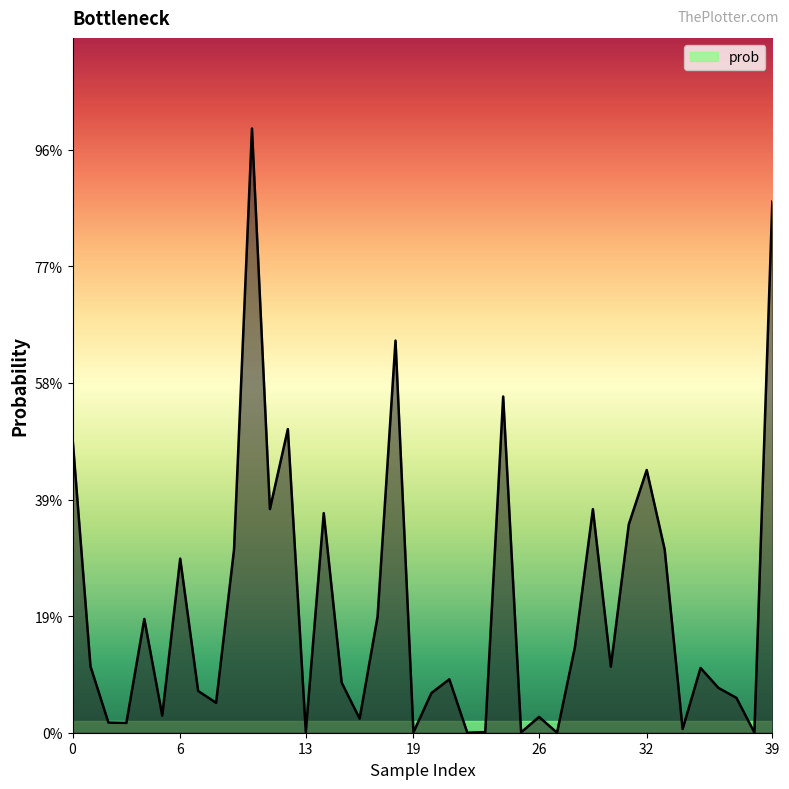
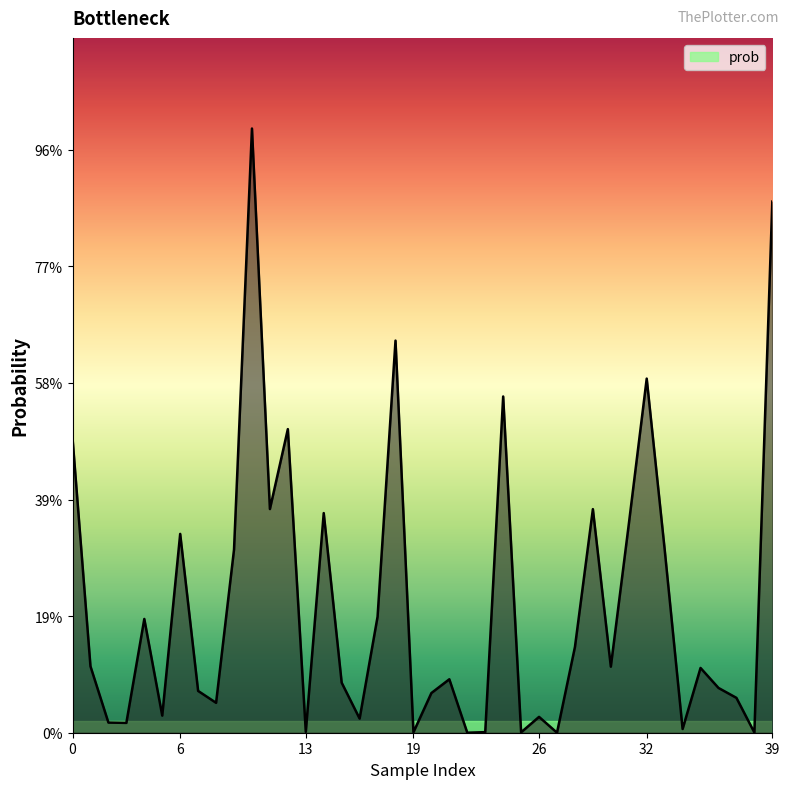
6: 29% -> 33%
32: 43% -> 58%
